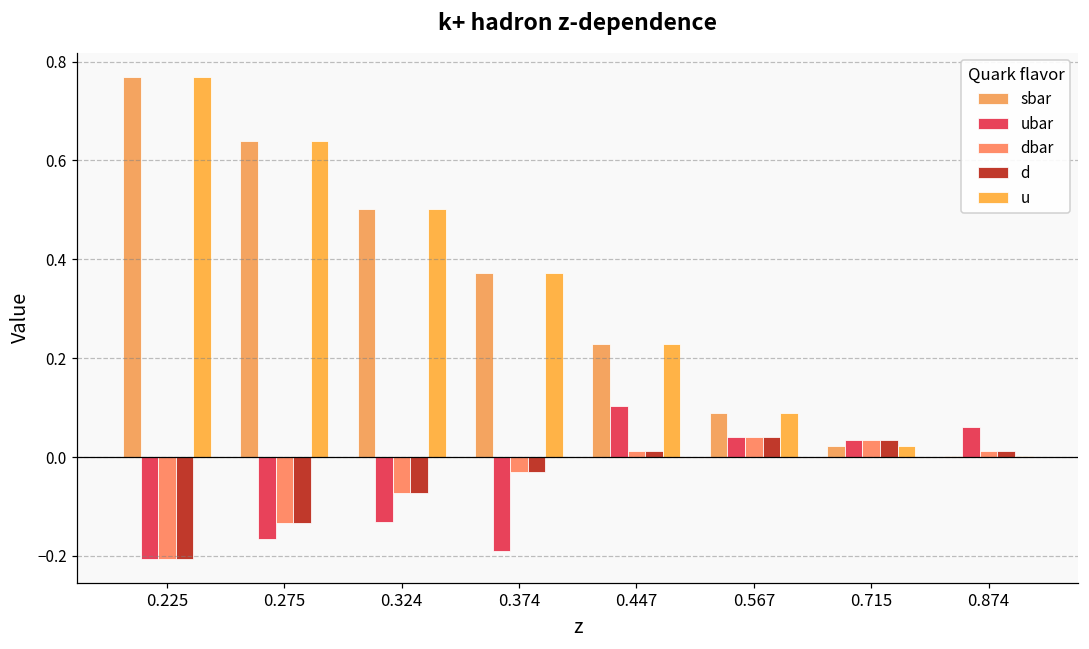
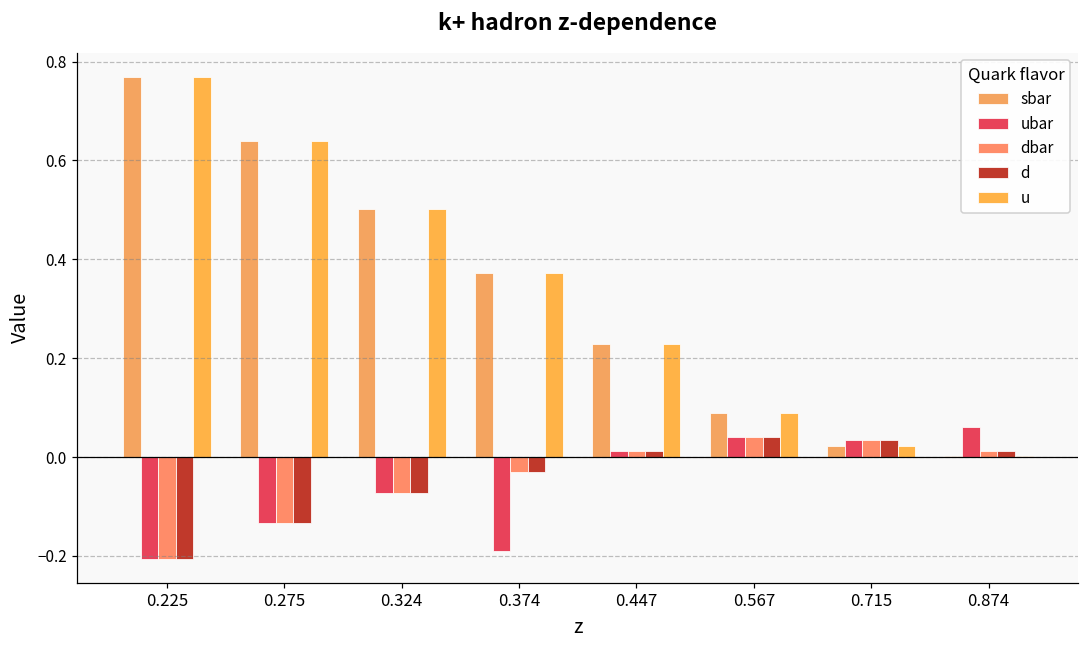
ubar, 0.275: -0.17 -> -0.13
ubar, 0.324: -0.13 -> -0.07
ubar, 0.447: 0.10 -> 0.01
